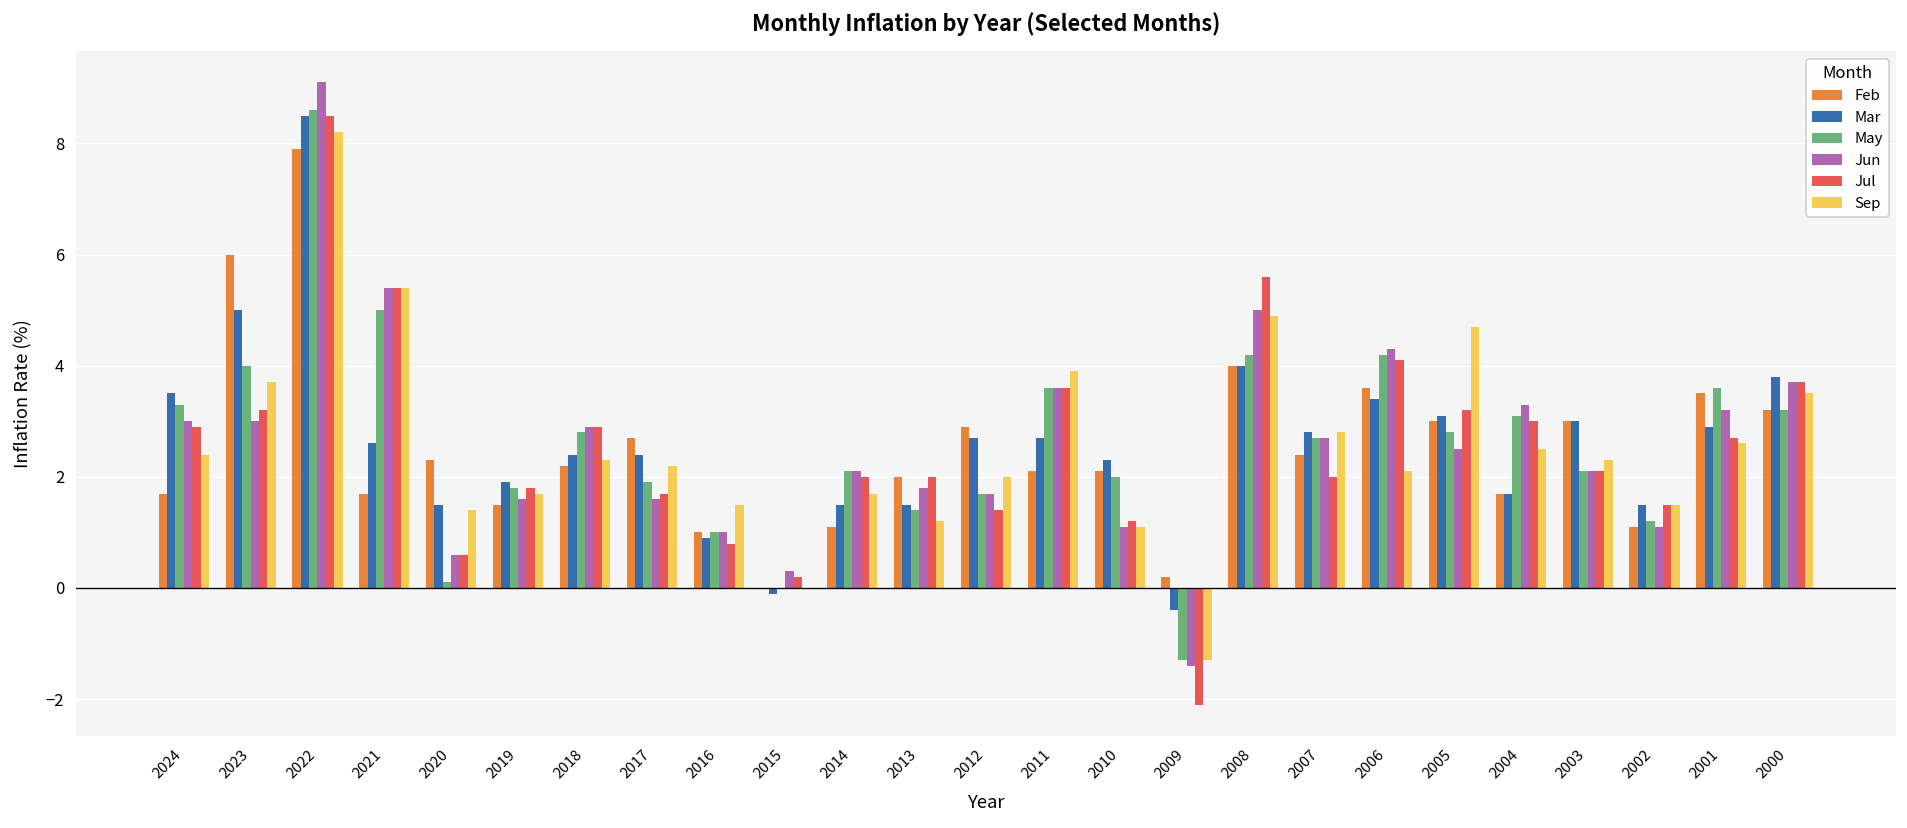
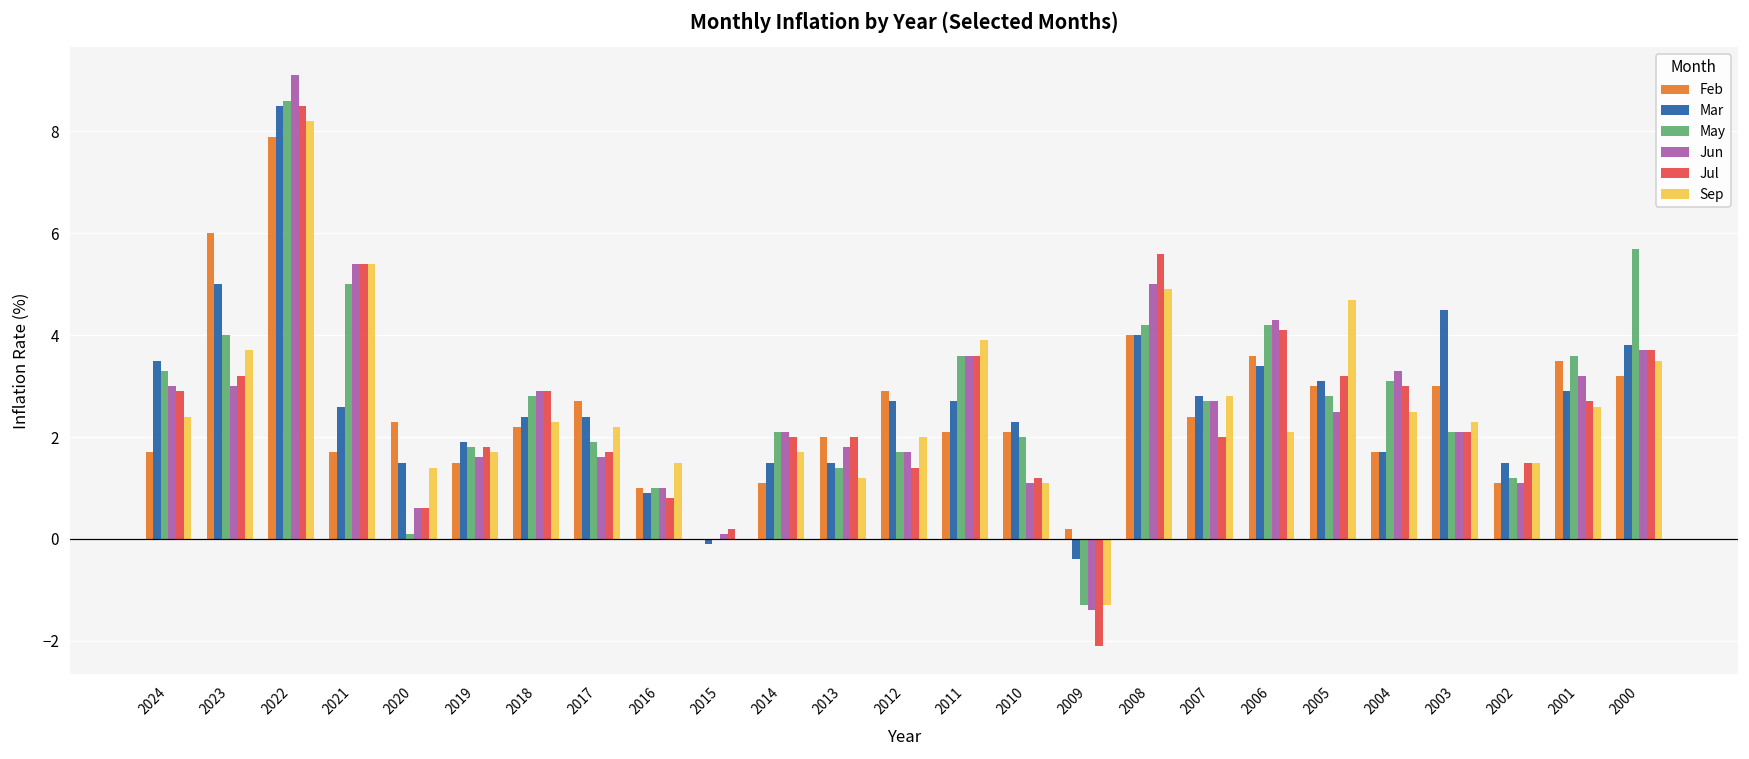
Jun, 2015: 0.3 -> 0.1
Mar, 2003: 3.0 -> 4.5
May, 2000: 3.2 -> 5.7
